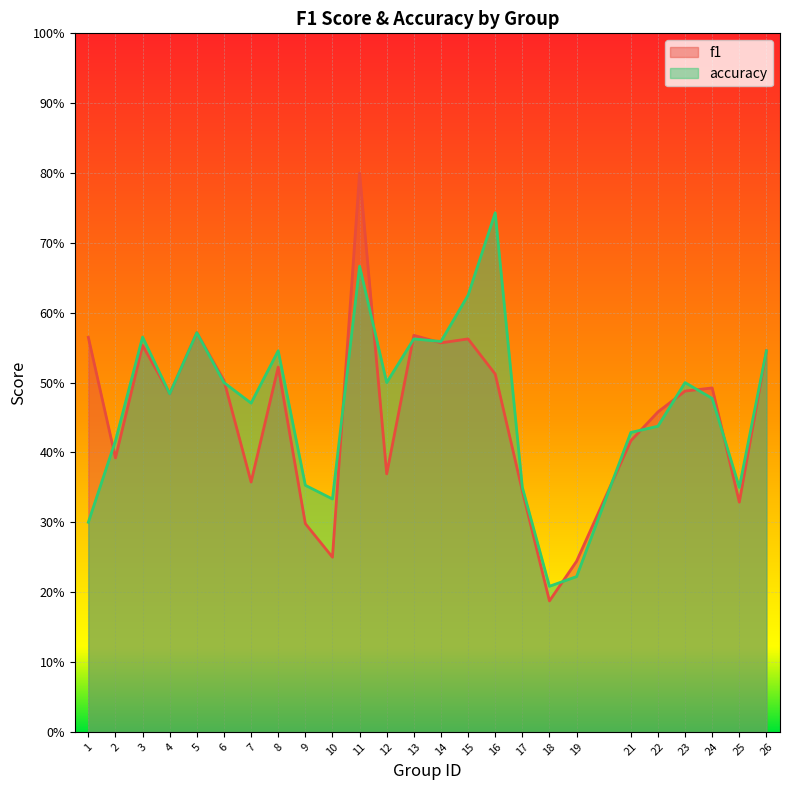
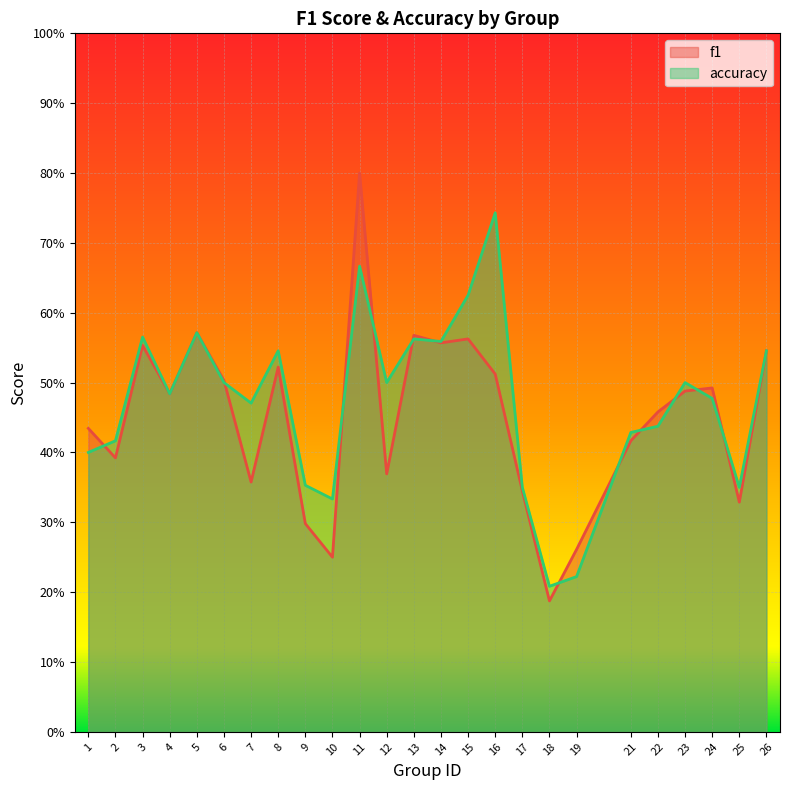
f1, 1: 56% -> 43%
accuracy, 1: 30% -> 40%
f1, 19: 24% -> 26%
